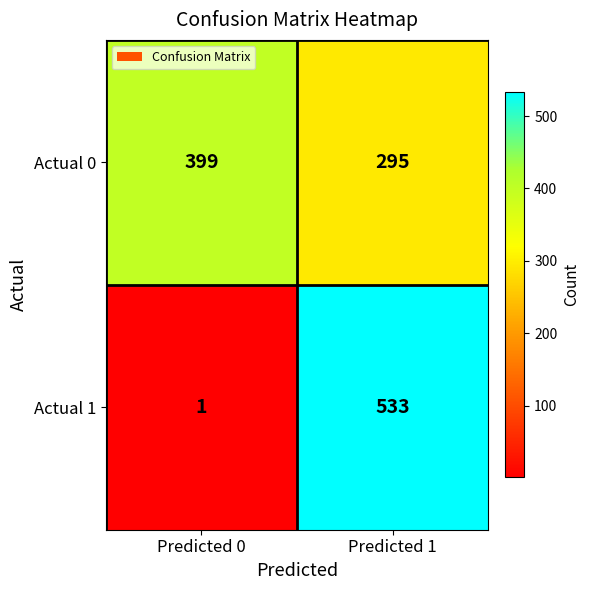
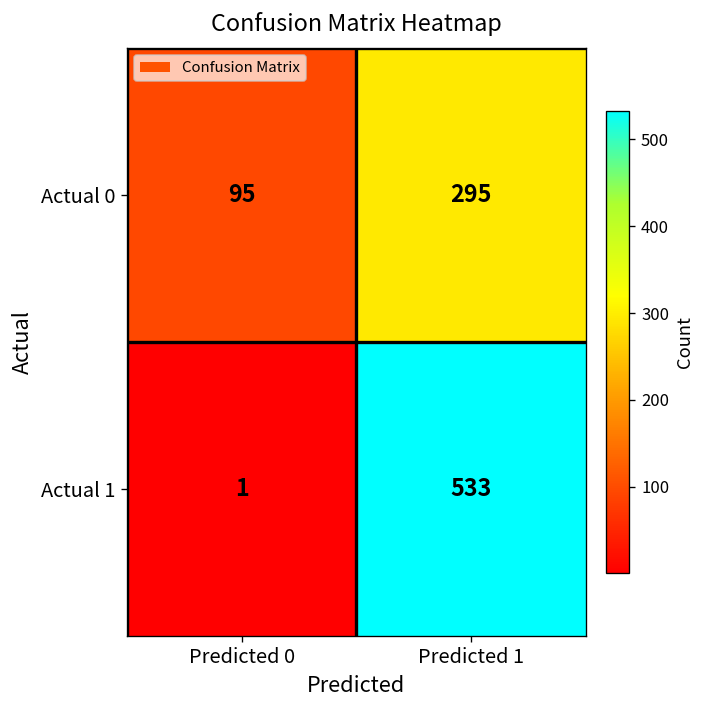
Actual 0, Predicted 0: 399 -> 95
